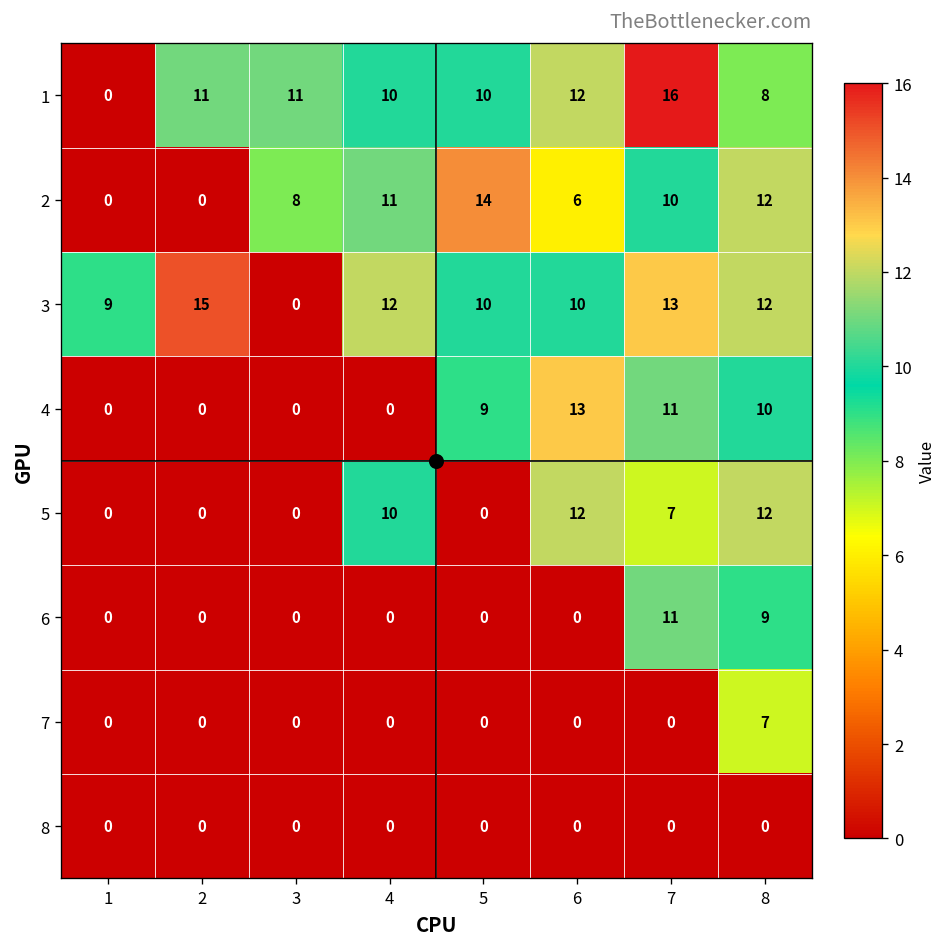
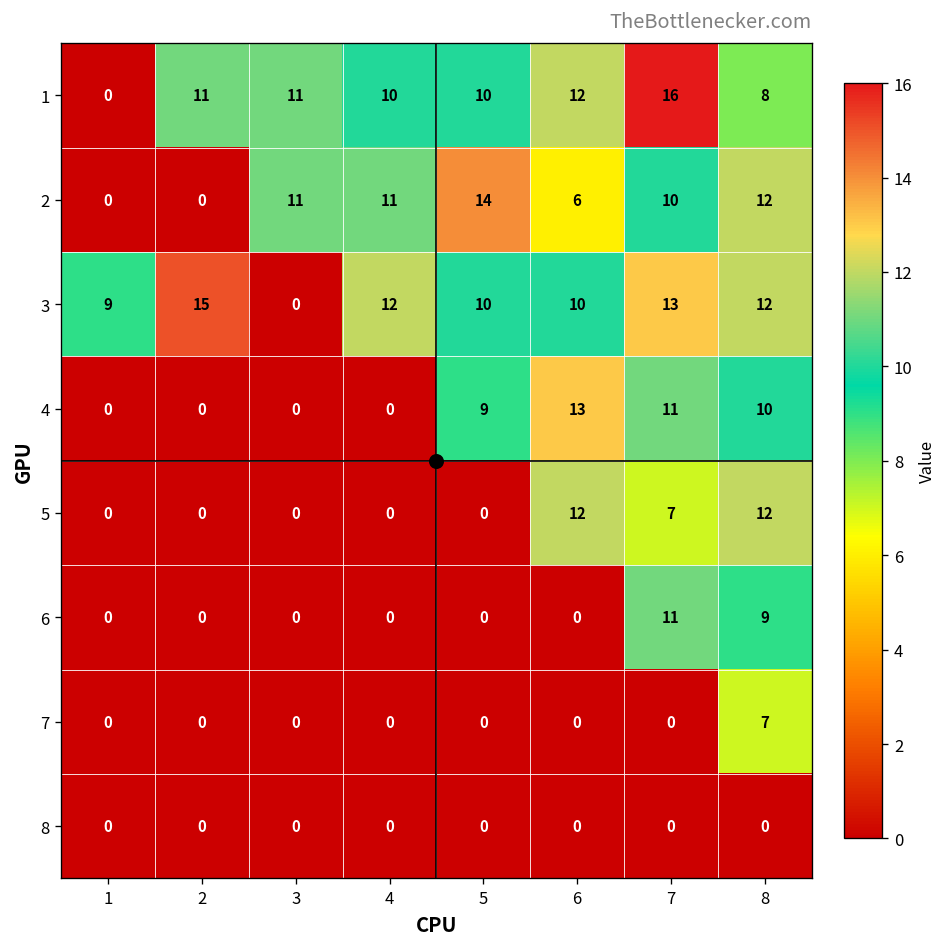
2, 3: 8 -> 11
5, 4: 10 -> 0
